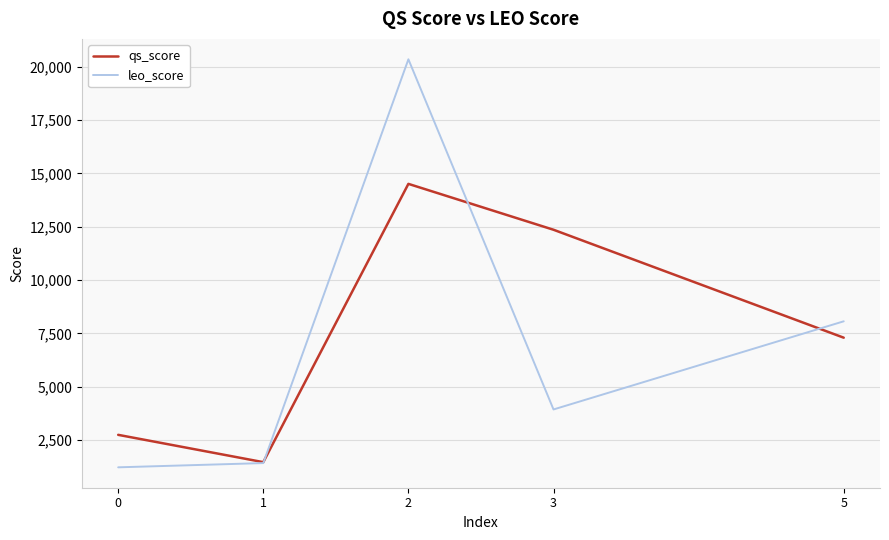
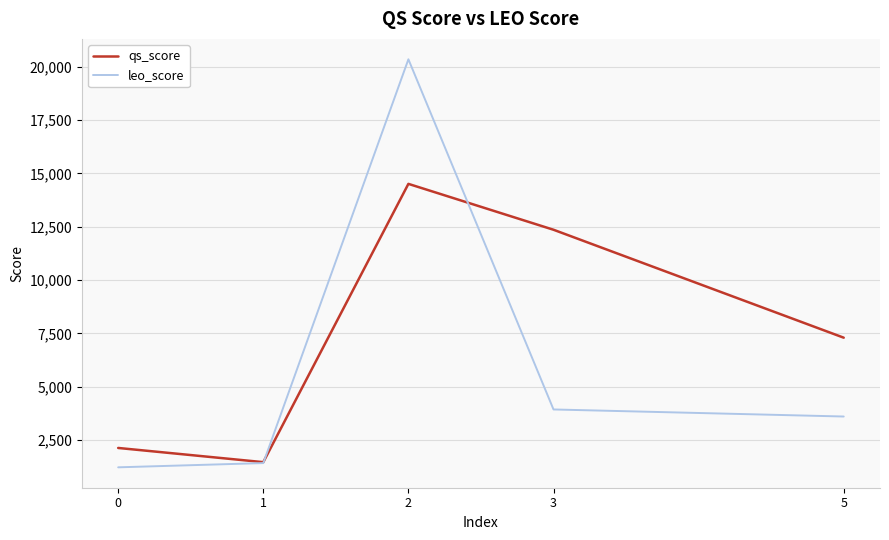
qs_score, 0: 2,700 -> 2,100
leo_score, 5: 8,100 -> 3,600
